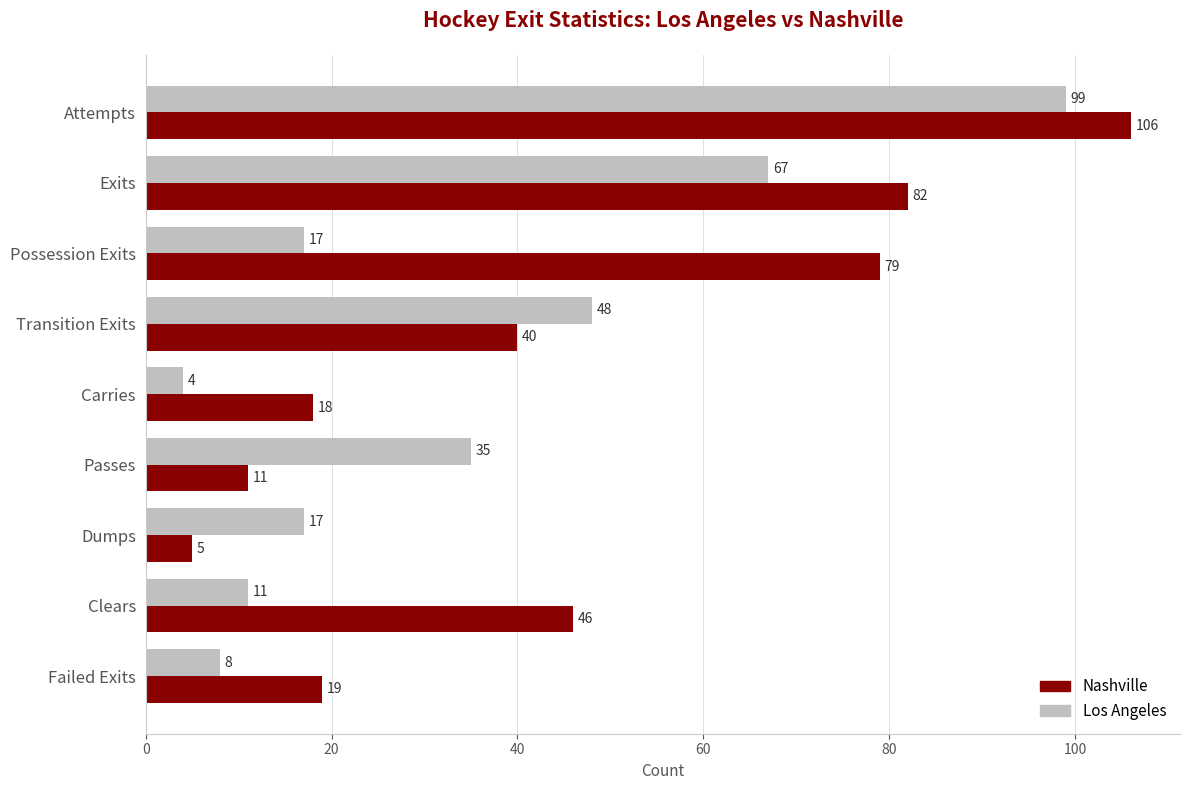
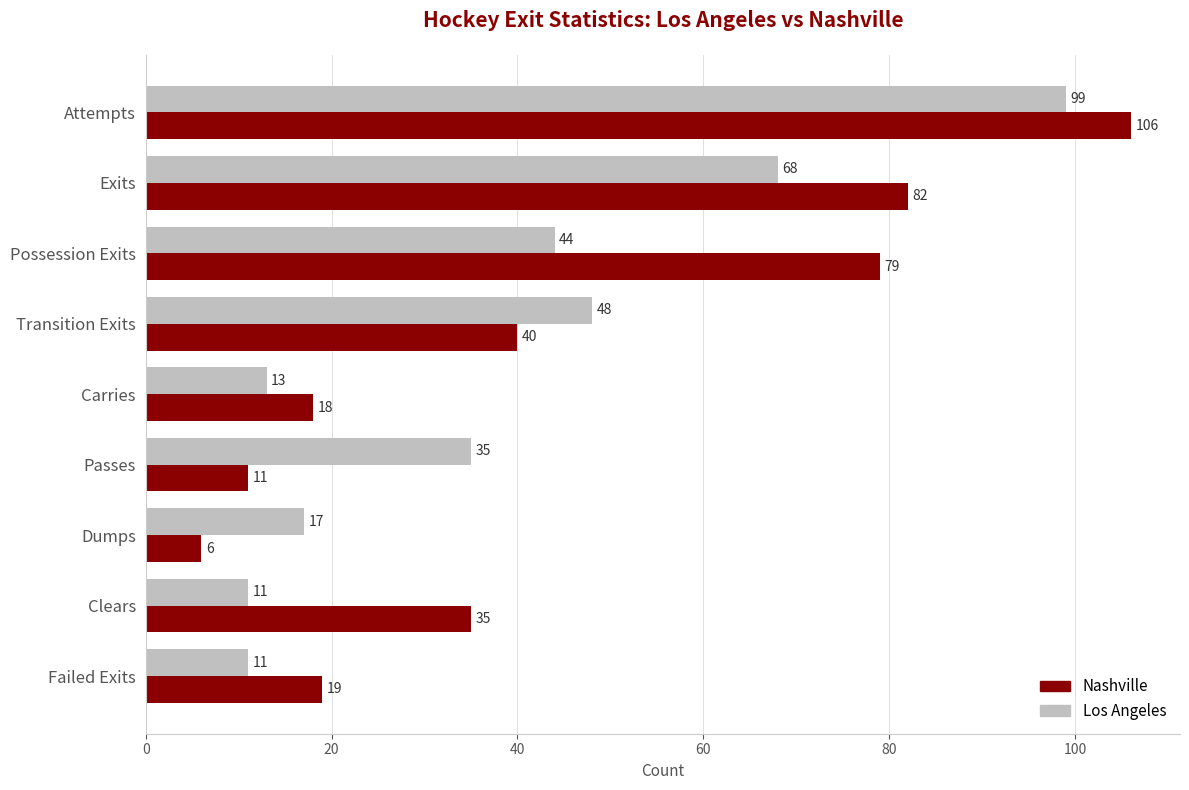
Los Angeles, Exits: 67 -> 68
Los Angeles, Possession Exits: 17 -> 44
Los Angeles, Carries: 4 -> 13
Nashville, Dumps: 5 -> 6
Nashville, Clears: 46 -> 35
Los Angeles, Failed Exits: 8 -> 11
